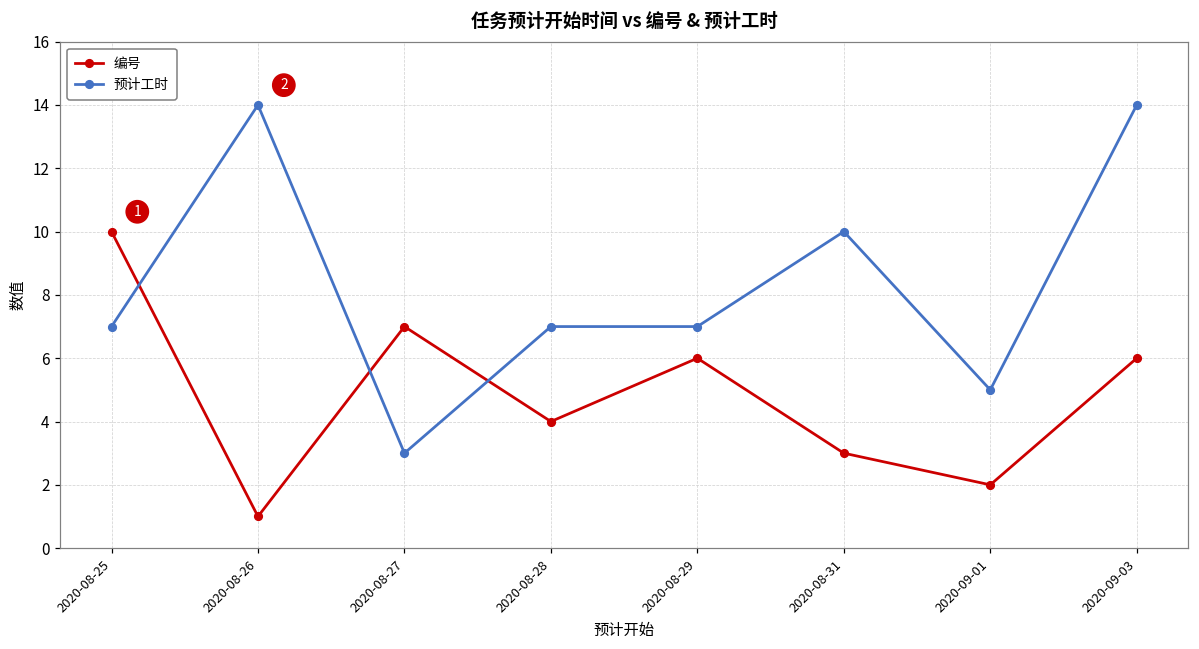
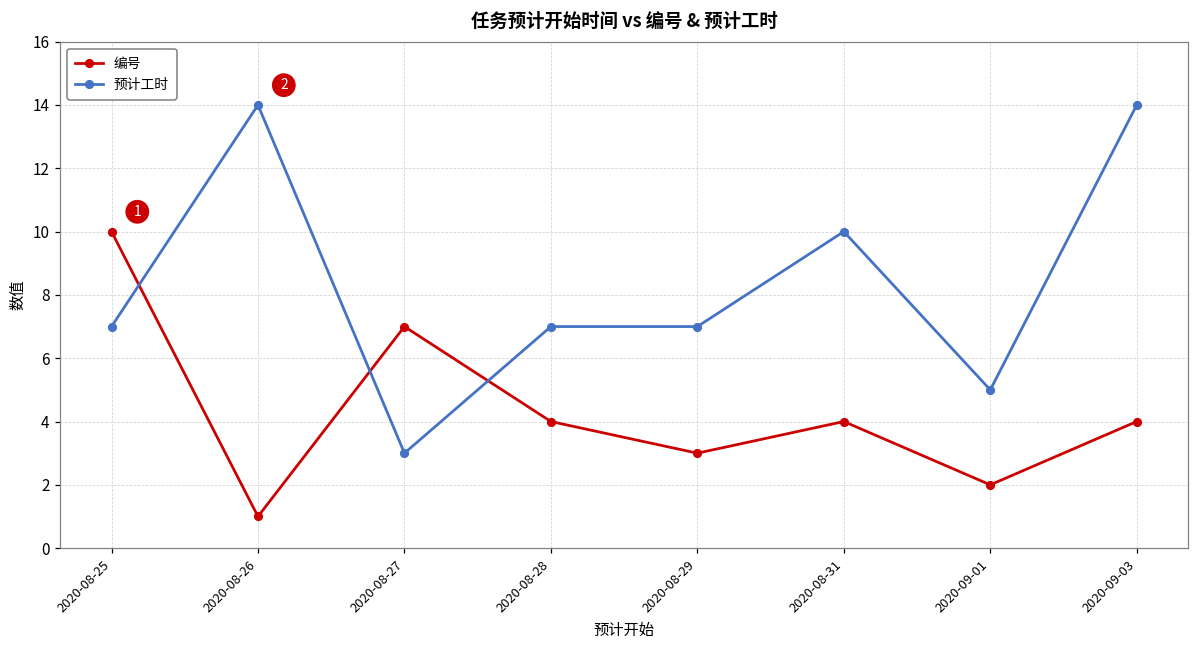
编号, 2020-08-29: 6 -> 3
编号, 2020-08-31: 3 -> 4
编号, 2020-09-03: 6 -> 4
